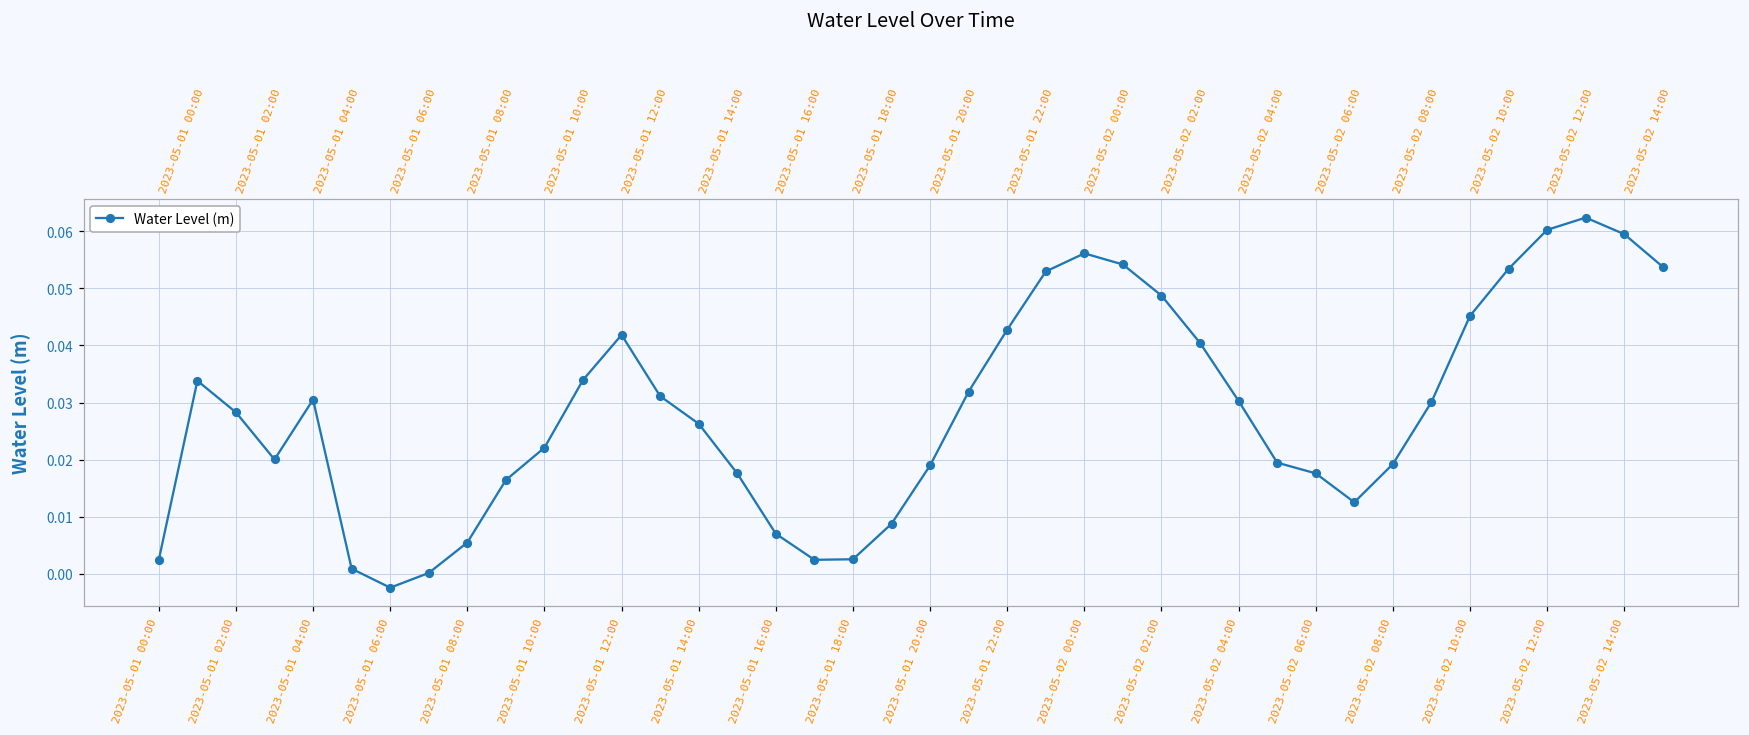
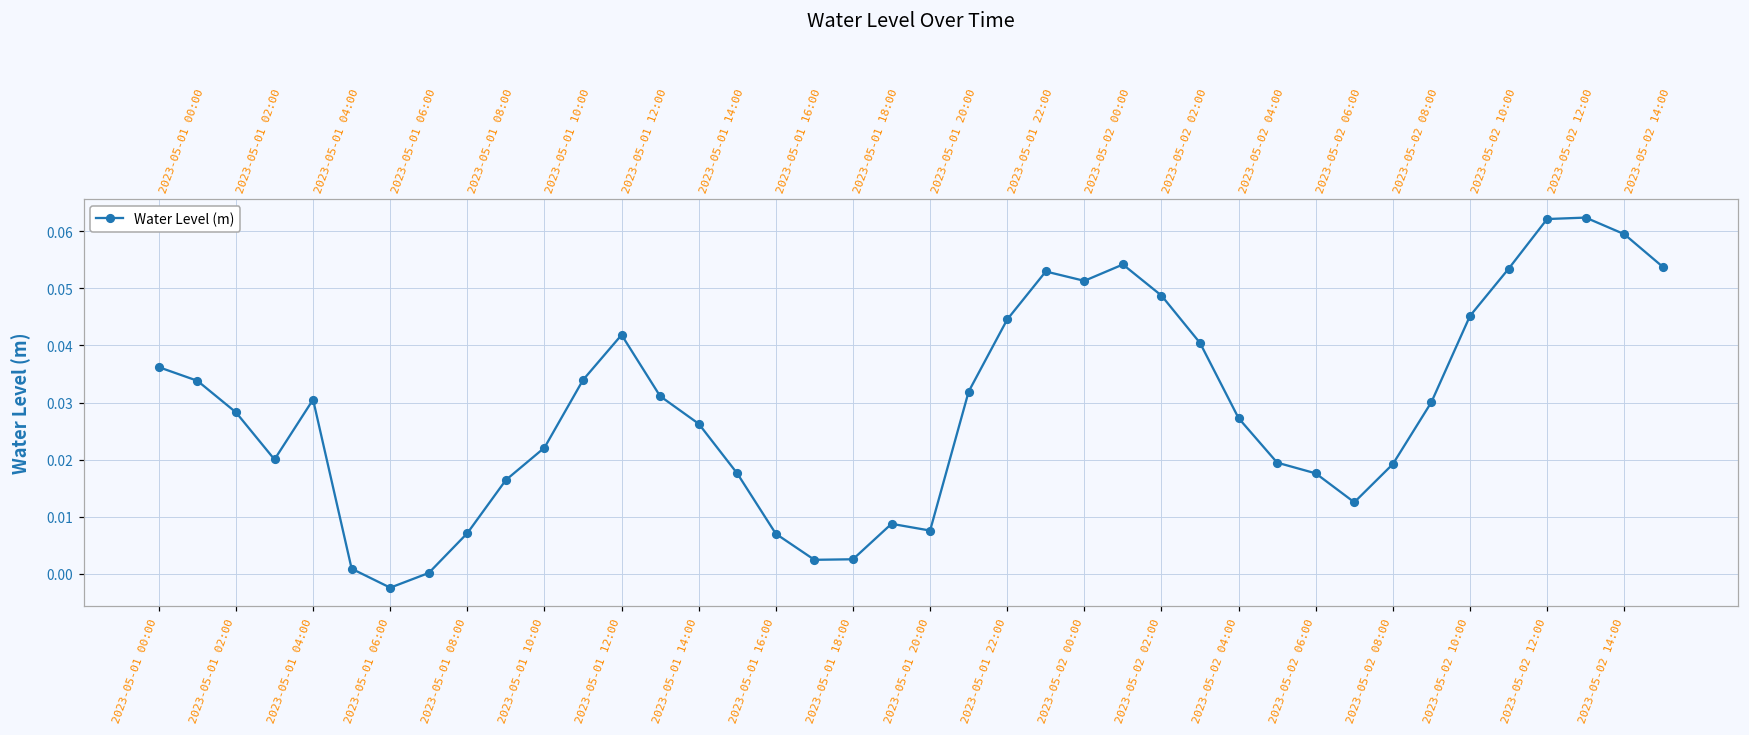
2023-05-01 00:00: 0.002 -> 0.036
2023-05-01 08:00: 0.005 -> 0.007
2023-05-01 20:00: 0.019 -> 0.008
2023-05-01 22:00: 0.043 -> 0.045
2023-05-02 00:00: 0.056 -> 0.051
2023-05-02 04:00: 0.030 -> 0.027
2023-05-02 12:00: 0.060 -> 0.062
